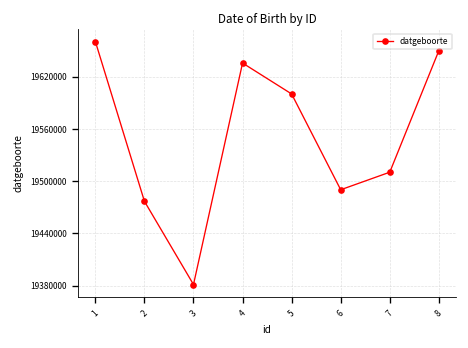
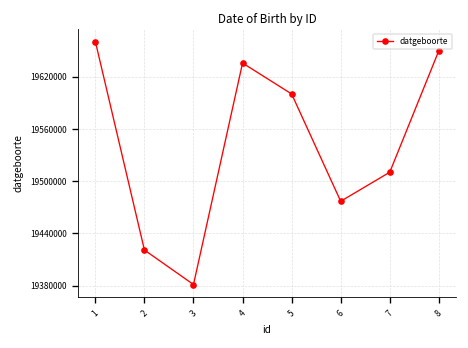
2: 19480000 -> 19420000
6: 19490000 -> 19480000
